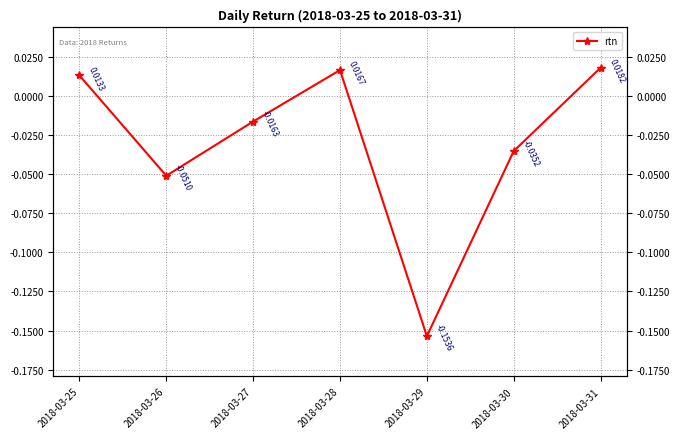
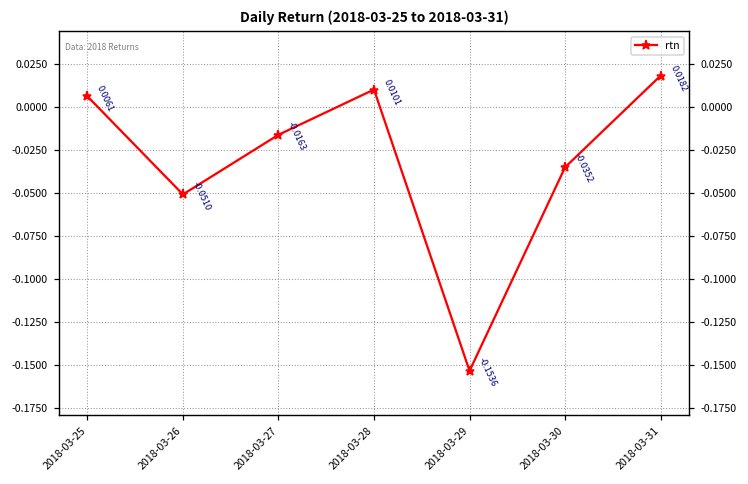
2018-03-25: 0.0133 -> 0.0061
2018-03-28: 0.0167 -> 0.0101
